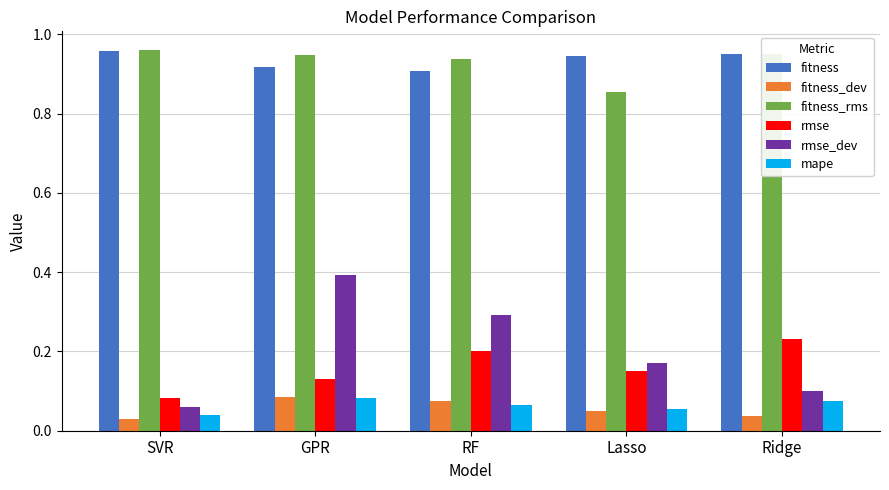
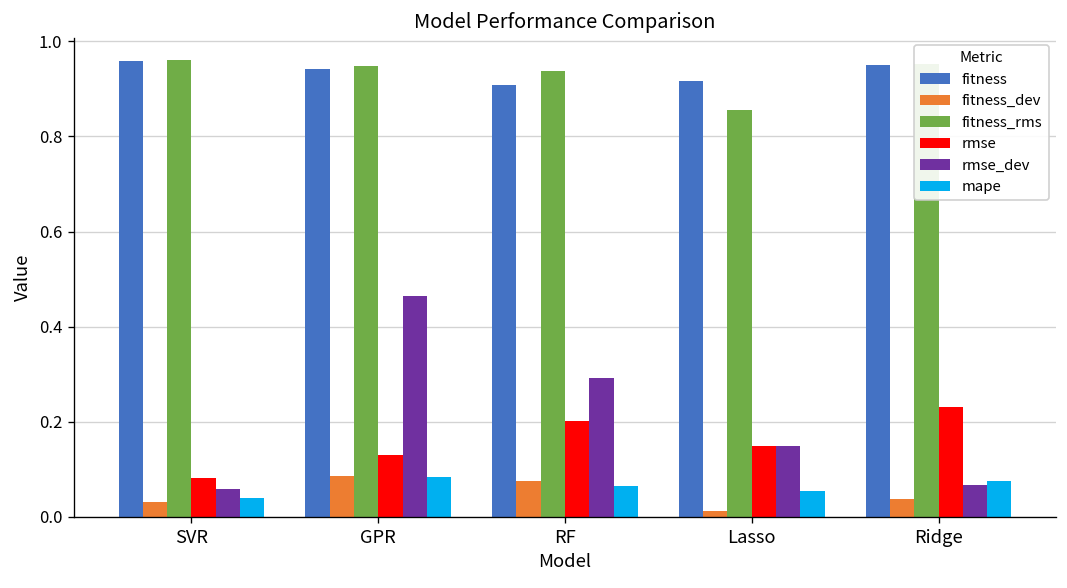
fitness, GPR: 0.92 -> 0.94
rmse_dev, GPR: 0.39 -> 0.46
fitness, Lasso: 0.95 -> 0.92
fitness_dev, Lasso: 0.05 -> 0.01
rmse_dev, Lasso: 0.17 -> 0.15
rmse_dev, Ridge: 0.10 -> 0.07
